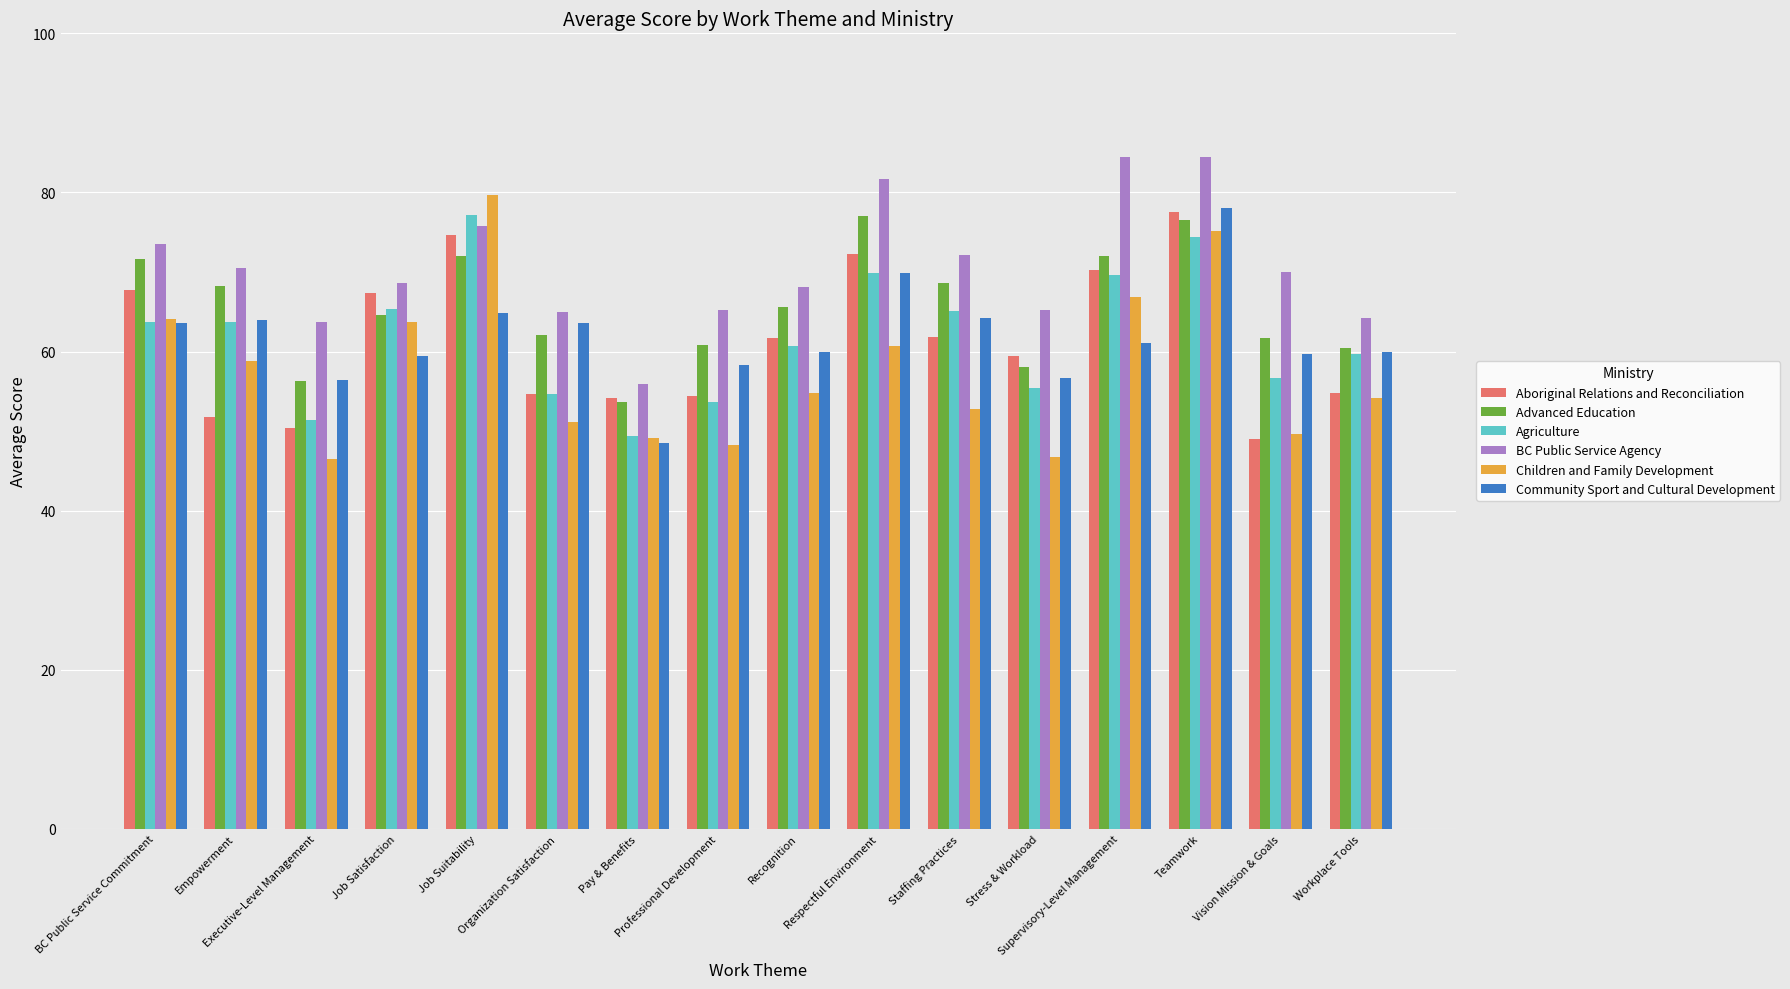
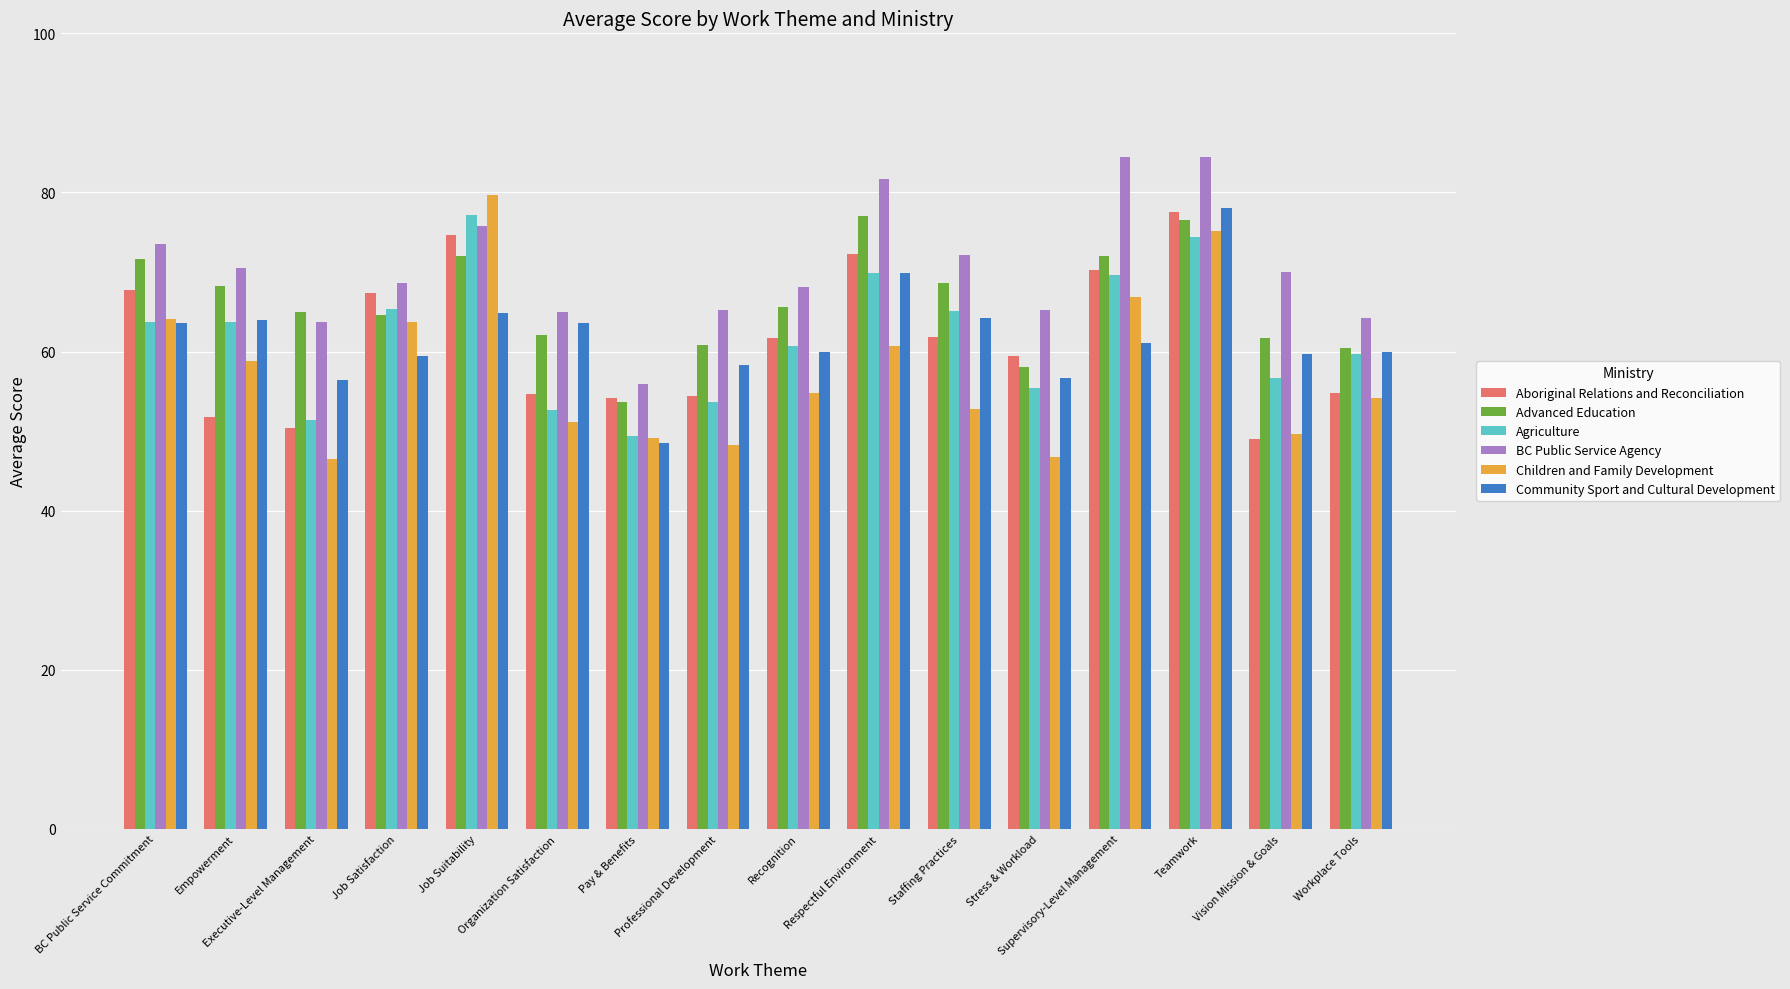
Advanced Education, Executive-Level Management: 56 -> 65
Agriculture, Organization Satisfaction: 55 -> 53
